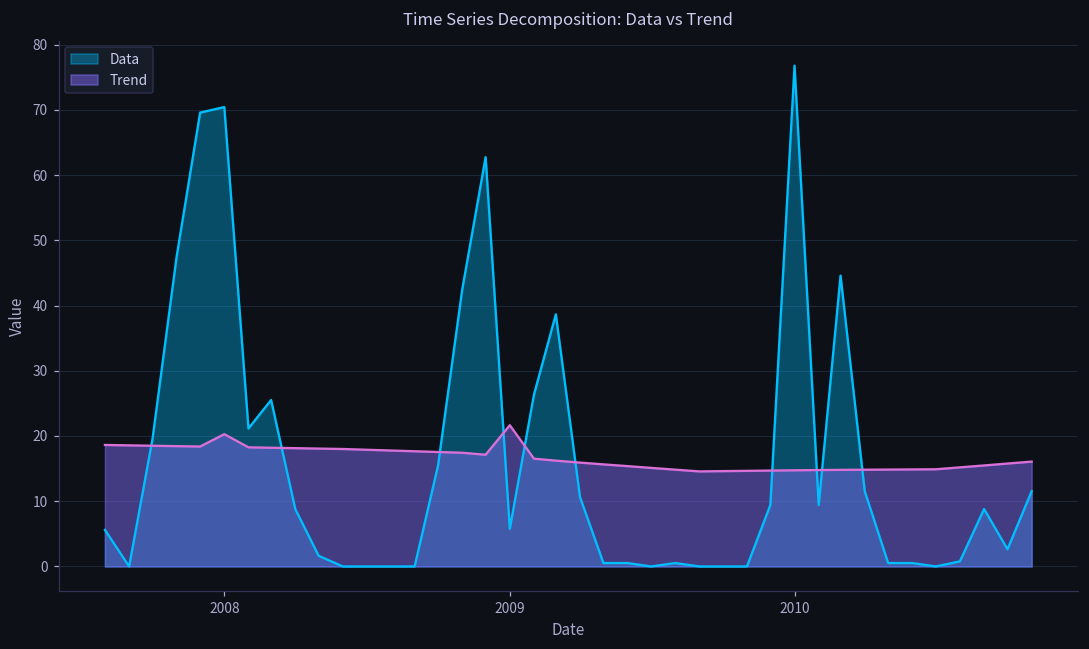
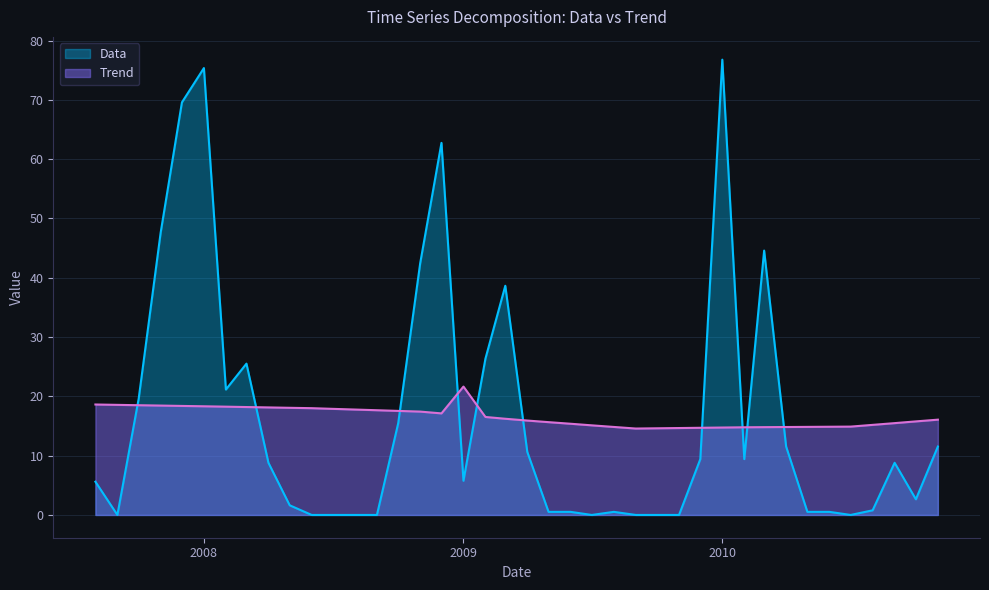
Data, 2008: 70 -> 75
Trend, 2008: 20 -> 18
